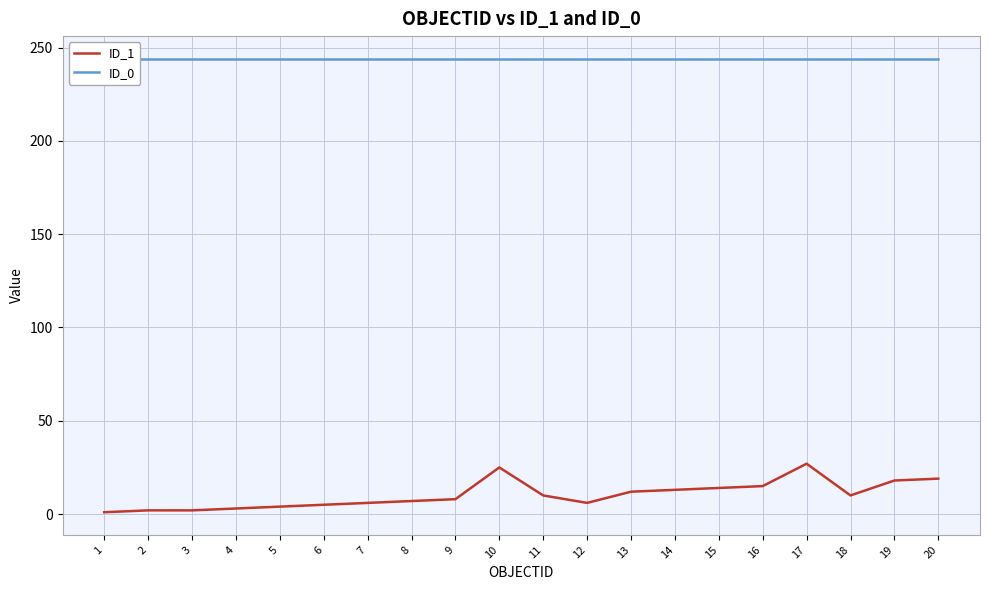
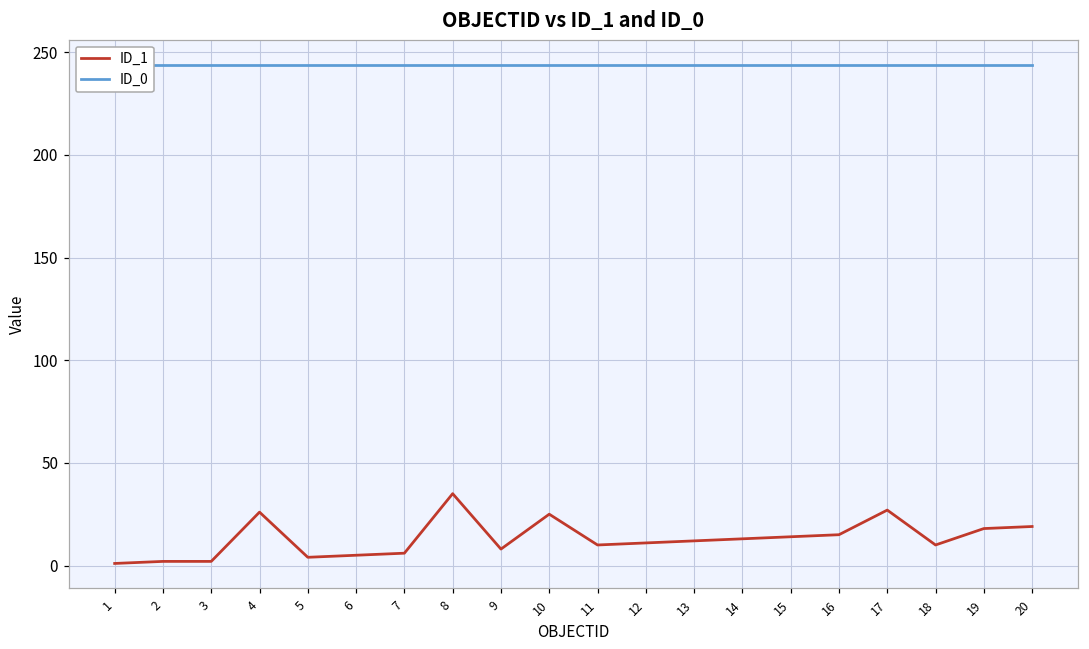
ID_1, 4: 3 -> 26
ID_1, 8: 7 -> 35
ID_1, 12: 6 -> 11
